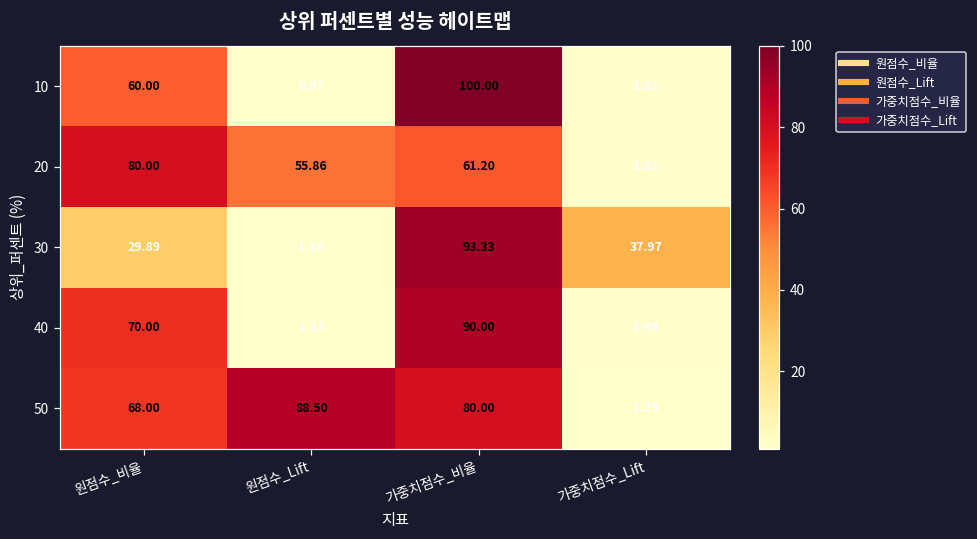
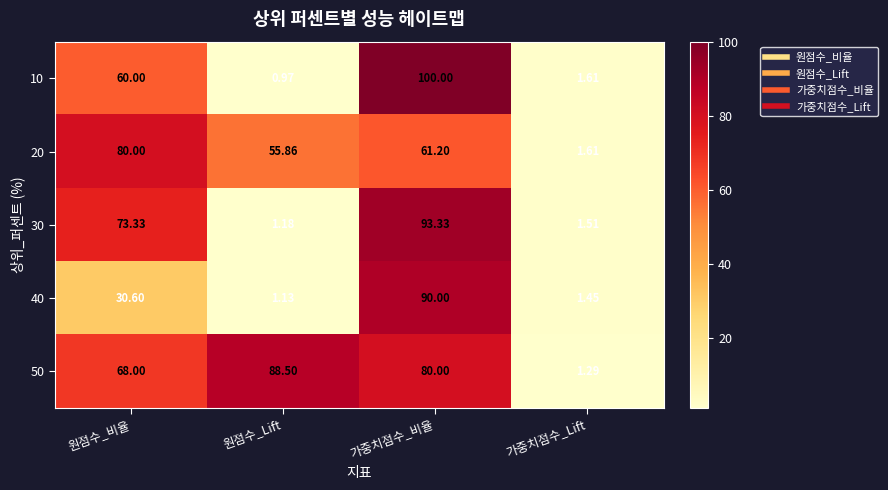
30, 원점수_비율: 29.89 -> 73.33
30, 가중치점수_Lift: 37.97 -> 1.51
40, 원점수_비율: 70.00 -> 30.60
